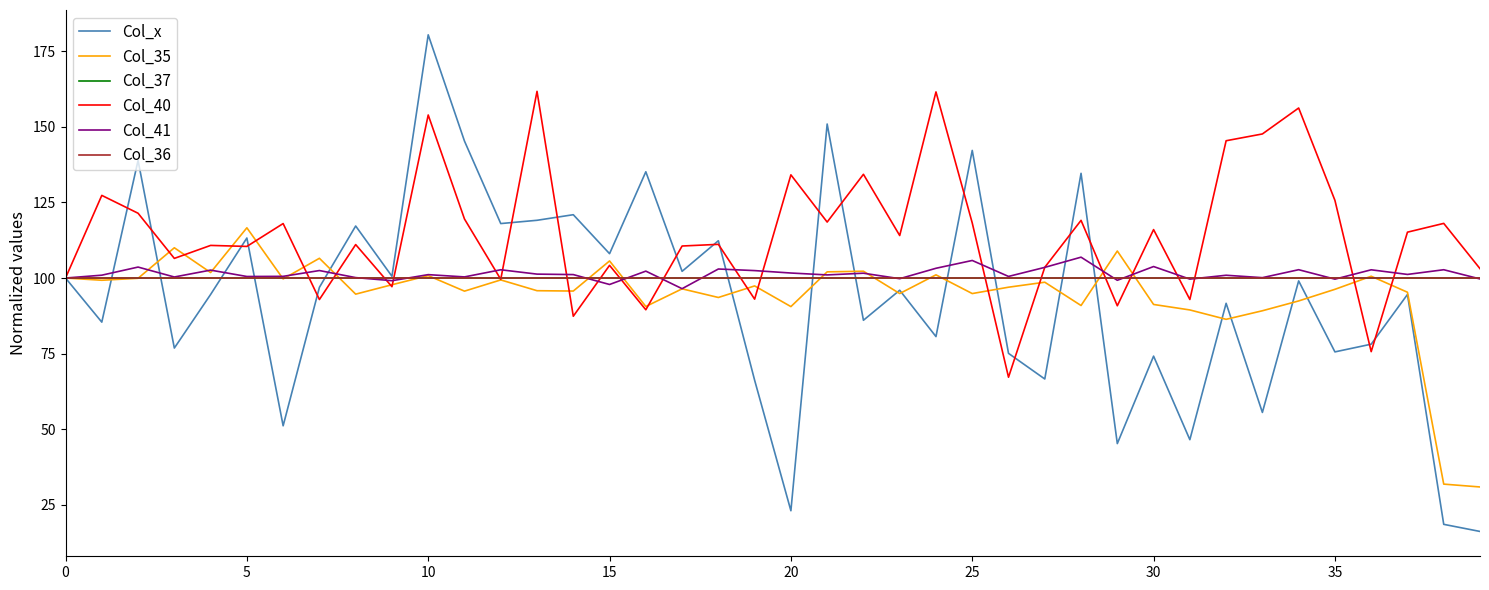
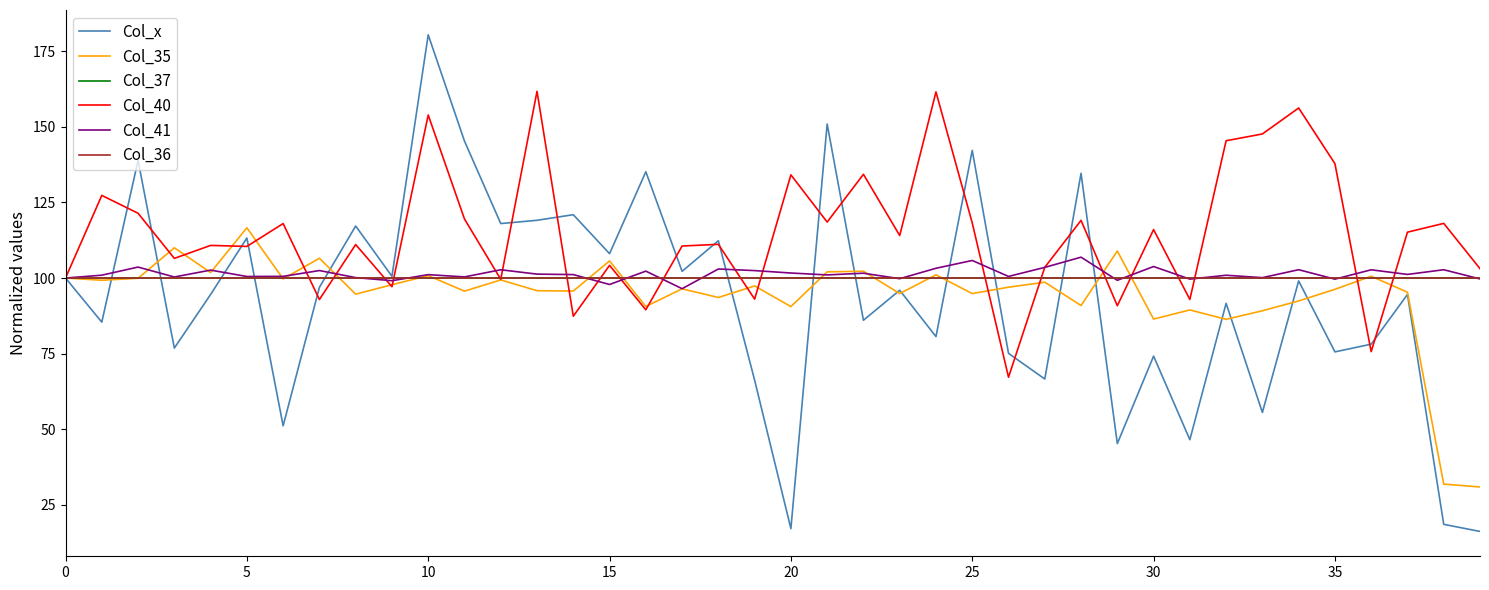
Col_x, 20: 23 -> 17
Col_35, 30: 91 -> 86
Col_40, 35: 126 -> 138
